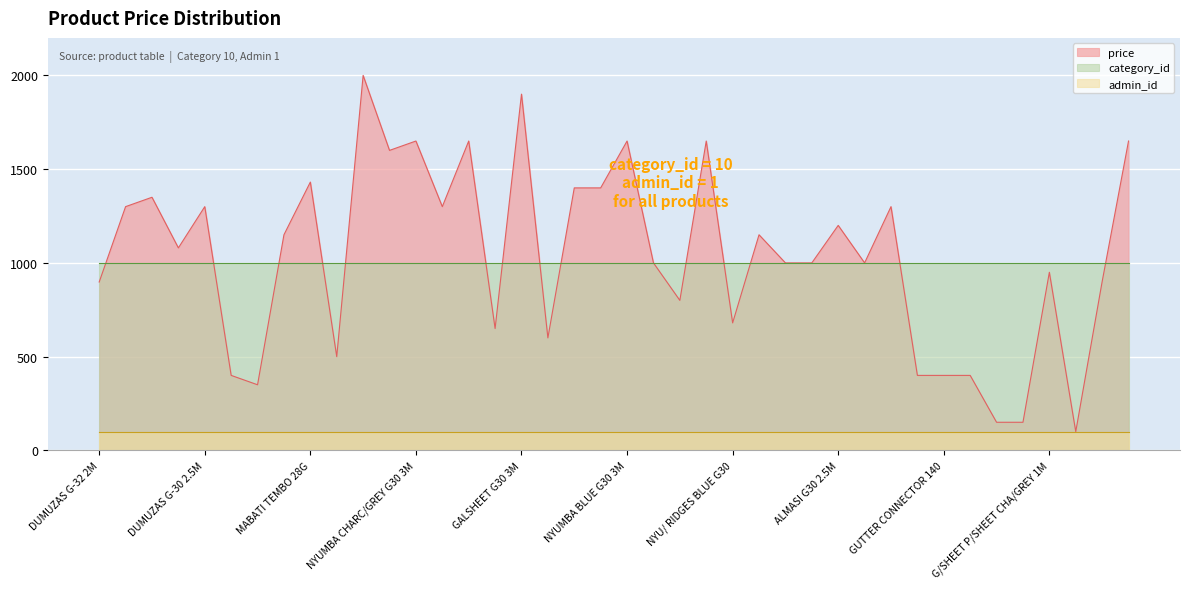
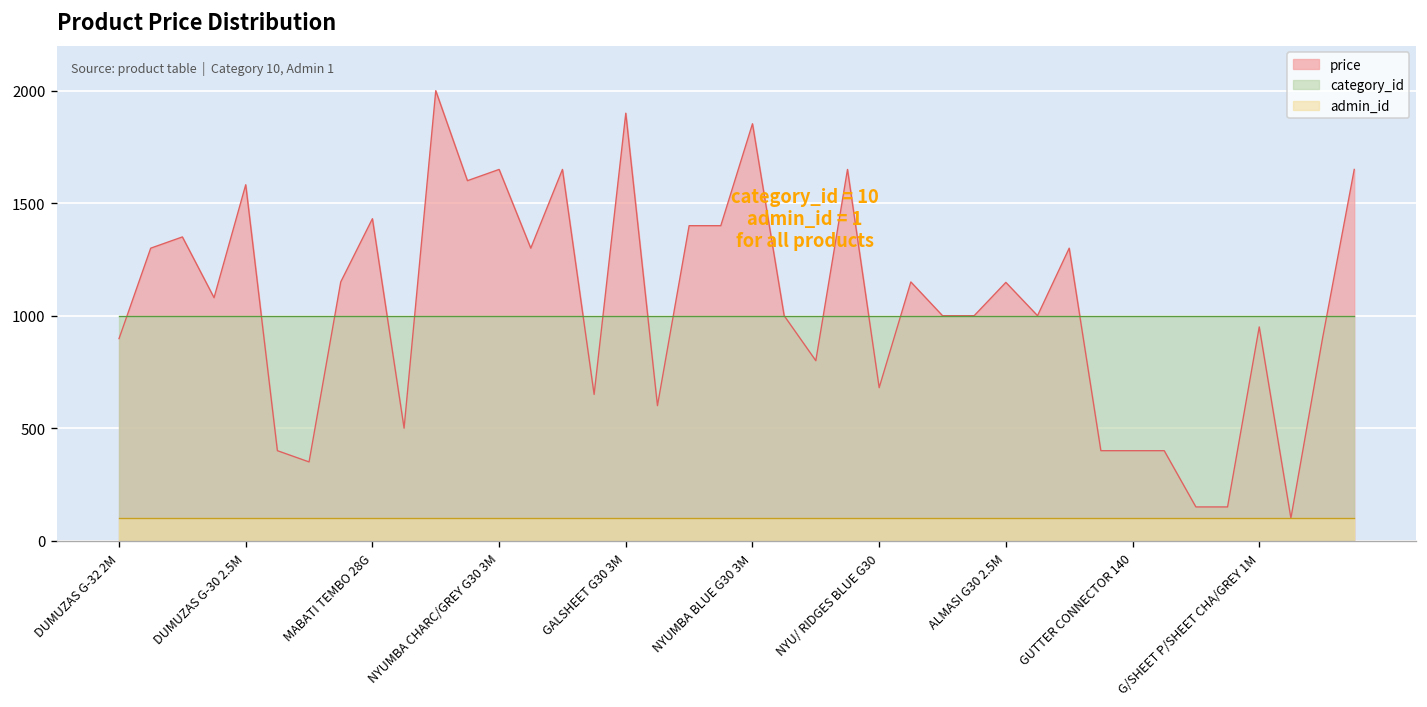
price, DUMUZAS G-30 2.5M: 1300 -> 1580
price, NYUMBA BLUE G30 3M: 1650 -> 1850
price, ALMASI G30 2.5M: 1200 -> 1150
